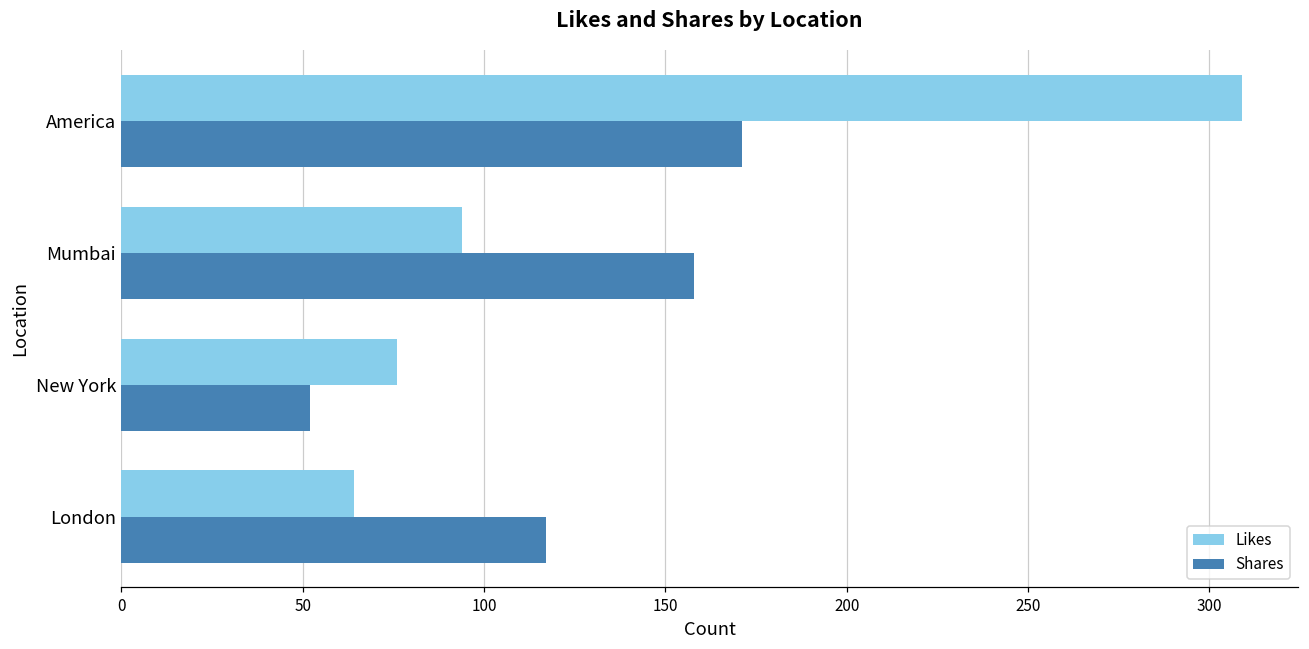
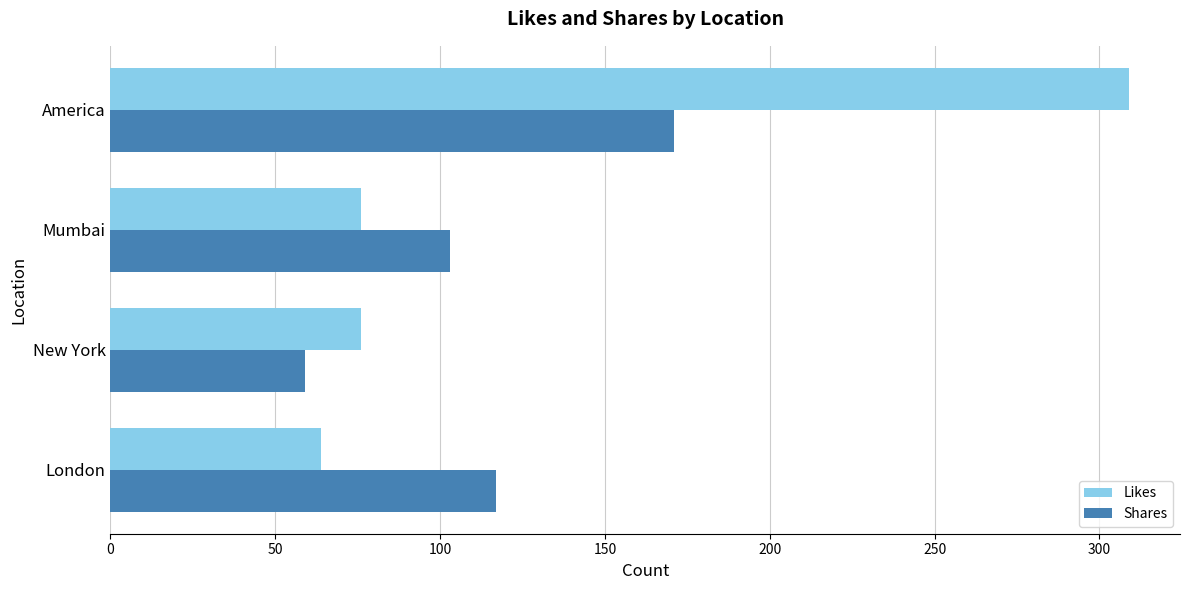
Likes, Mumbai: 94 -> 76
Shares, Mumbai: 158 -> 103
Shares, New York: 52 -> 59
